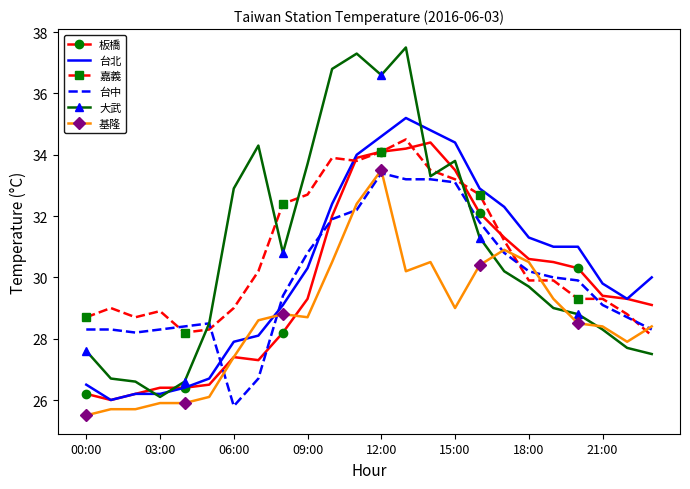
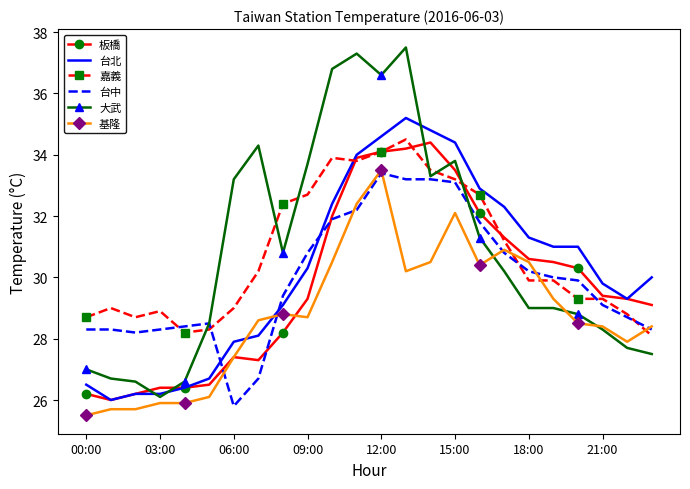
大武, 00:00: 27.6 -> 27.0
大武, 06:00: 32.9 -> 33.2
基隆, 15:00: 29.0 -> 32.1
大武, 18:00: 29.7 -> 29.0
